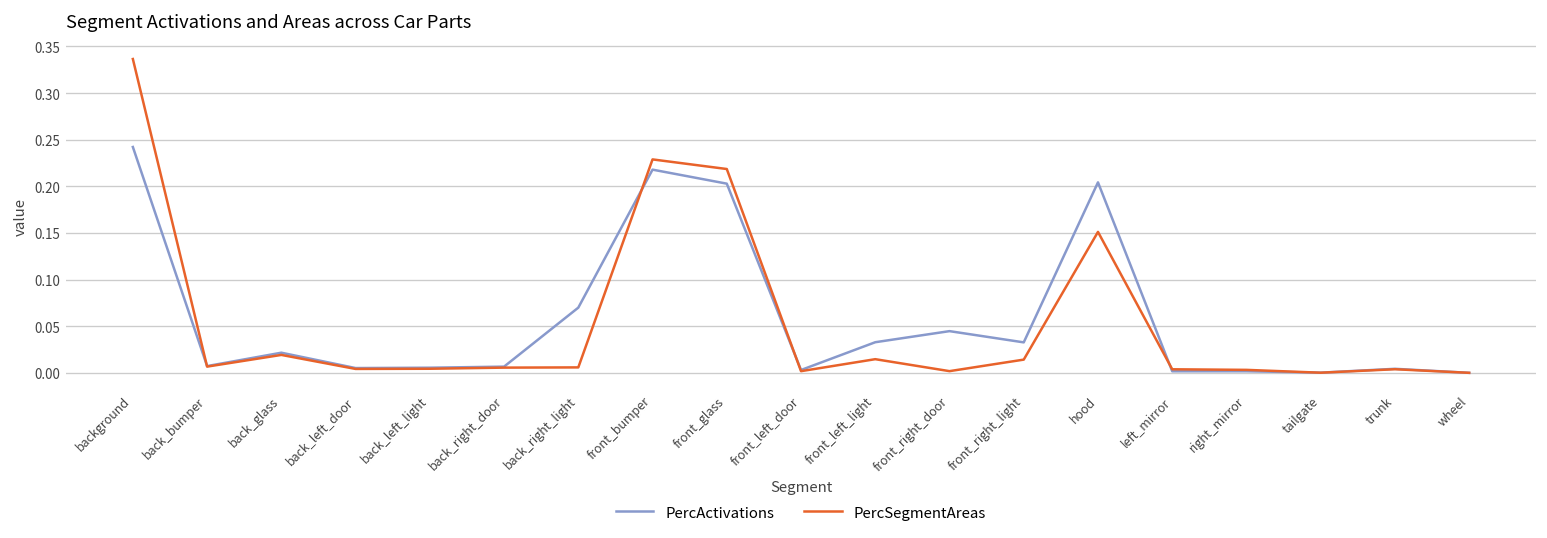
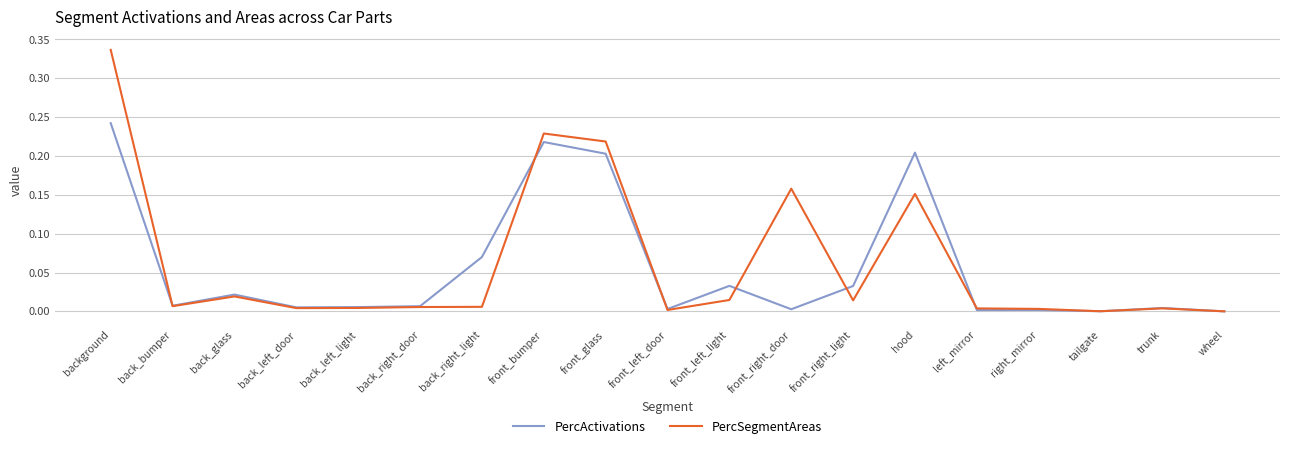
PercActivations, front_right_door: 0.04 -> 0.00
PercSegmentAreas, front_right_door: 0.00 -> 0.16
